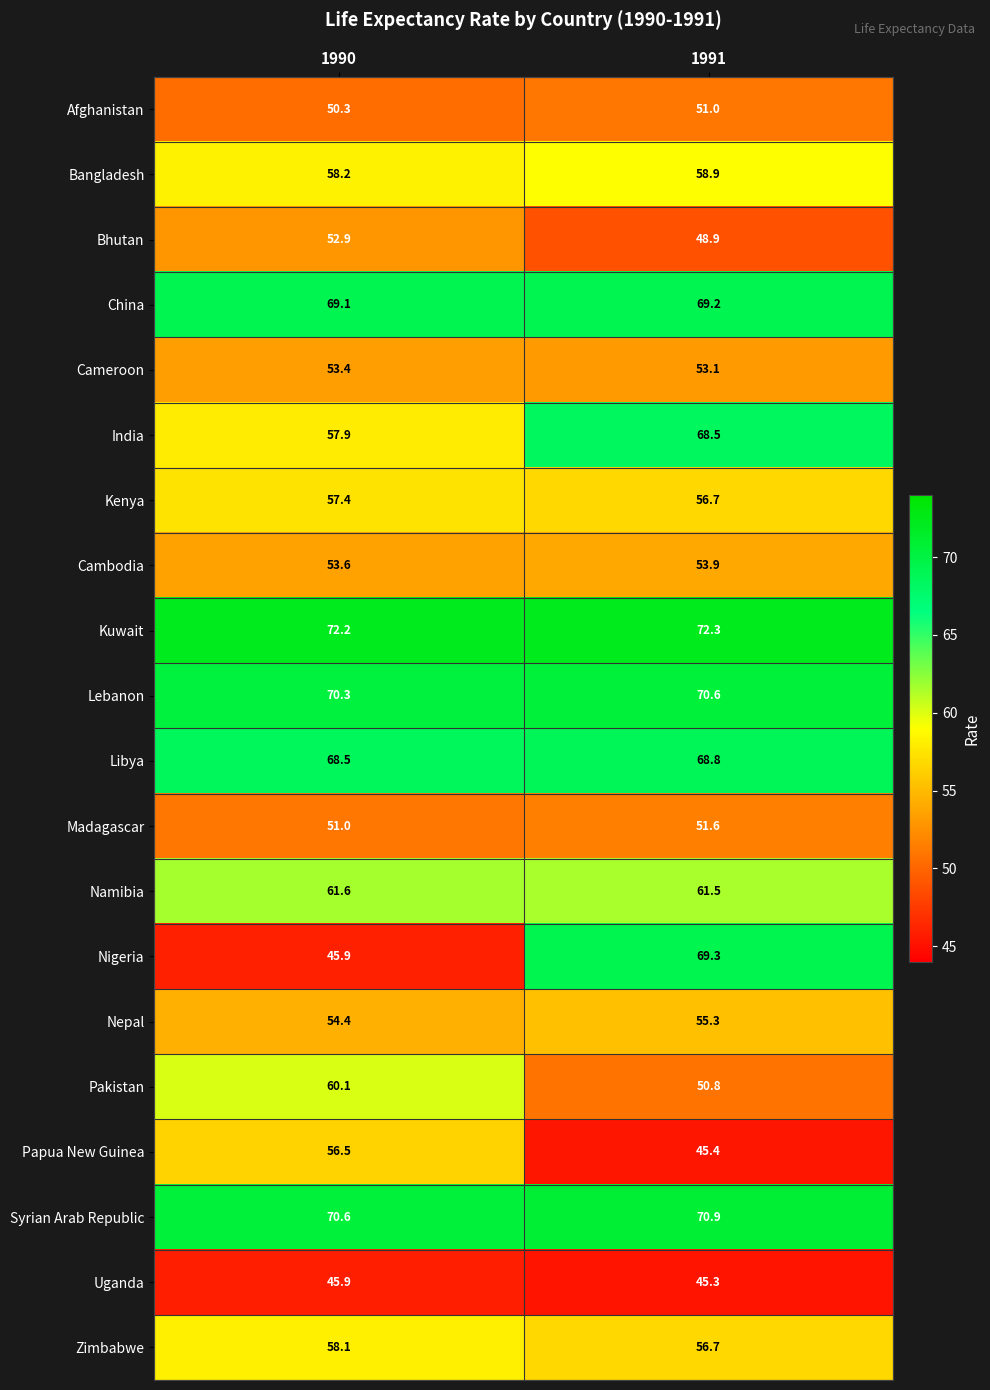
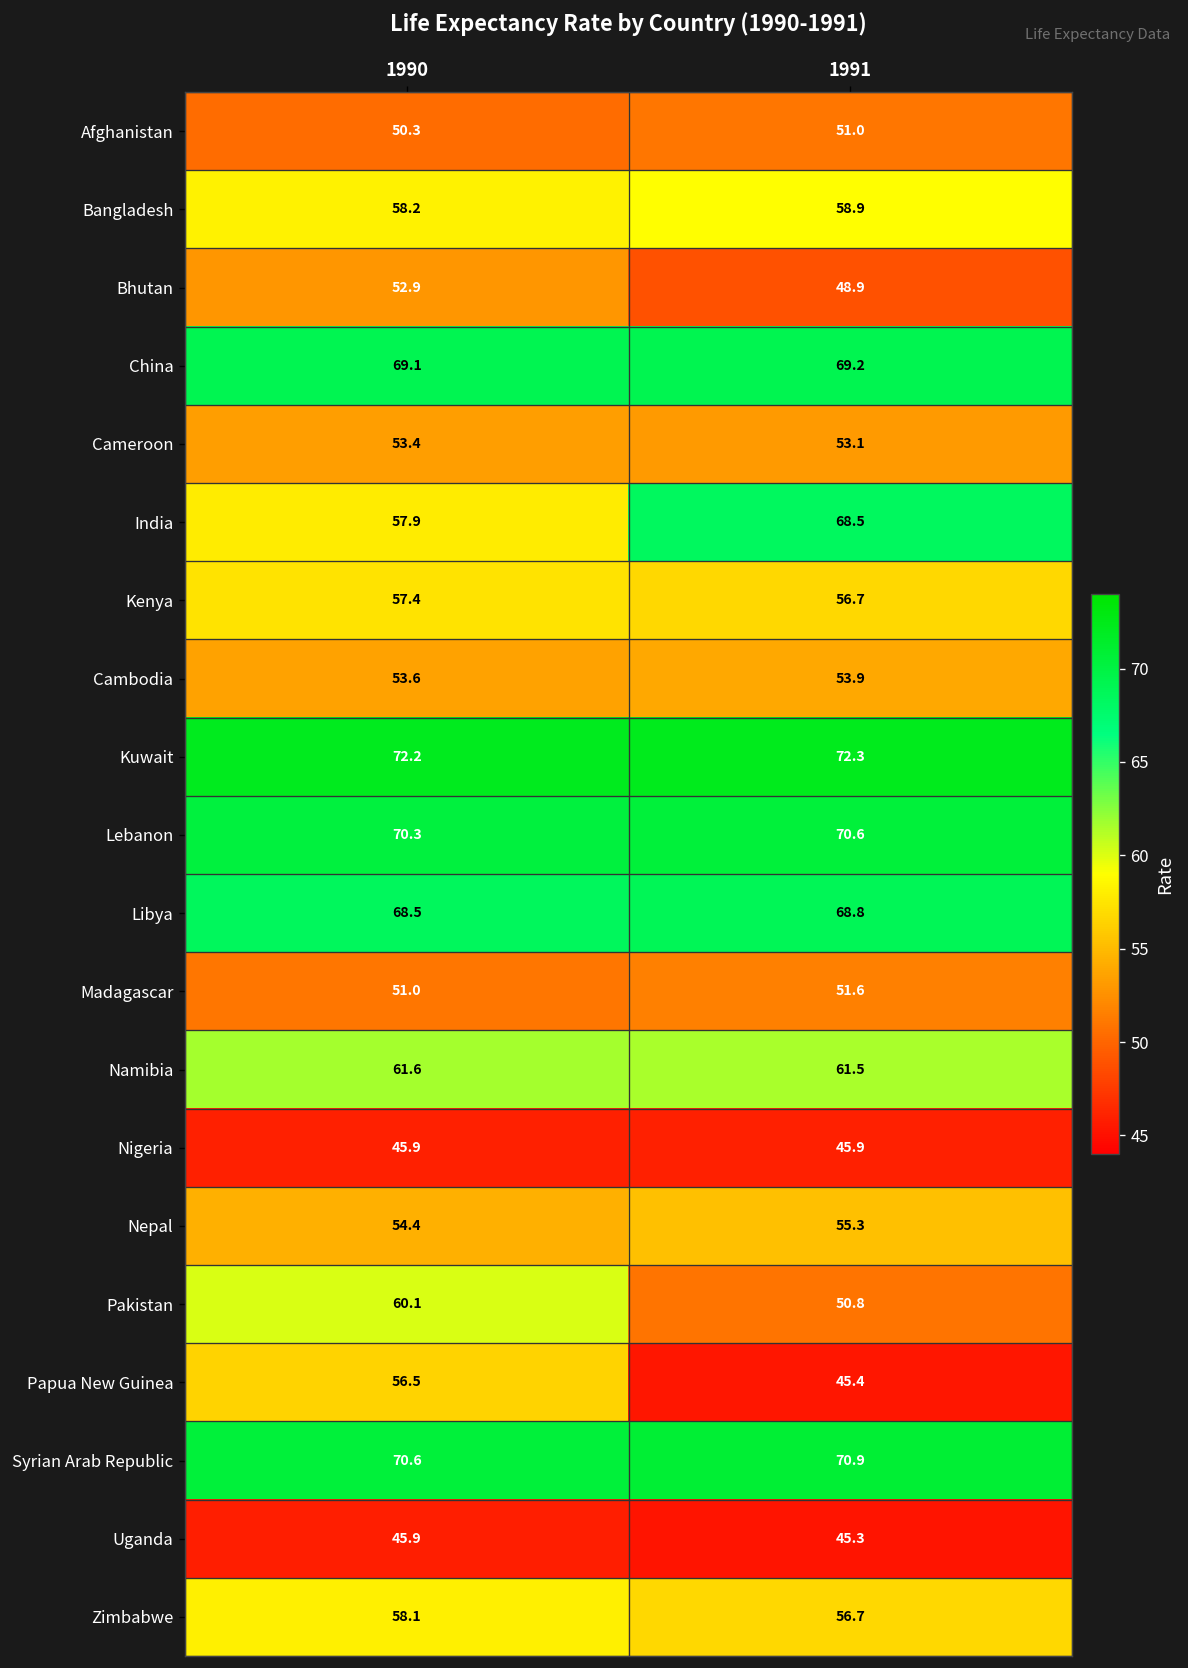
Nigeria, 1991: 69.3 -> 45.9
